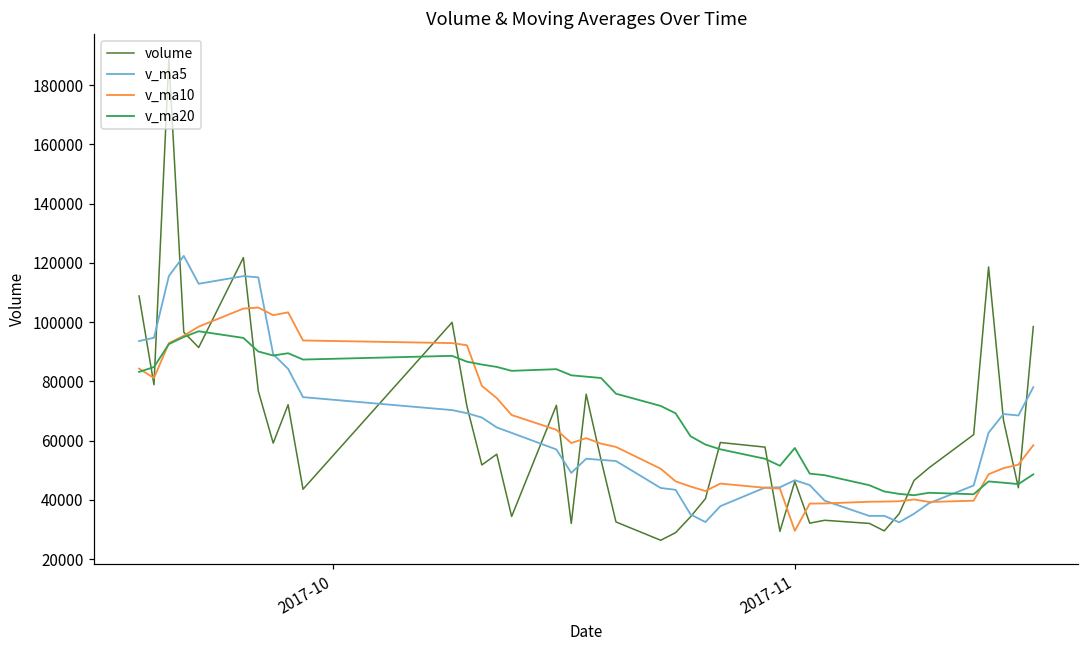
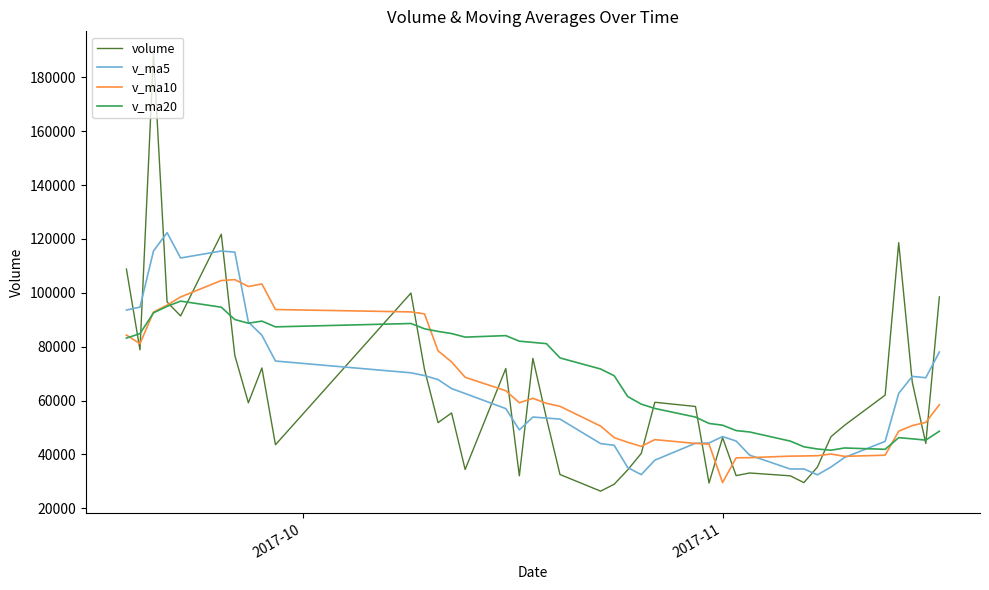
v_ma20, 2017-11: 57000 -> 51000
